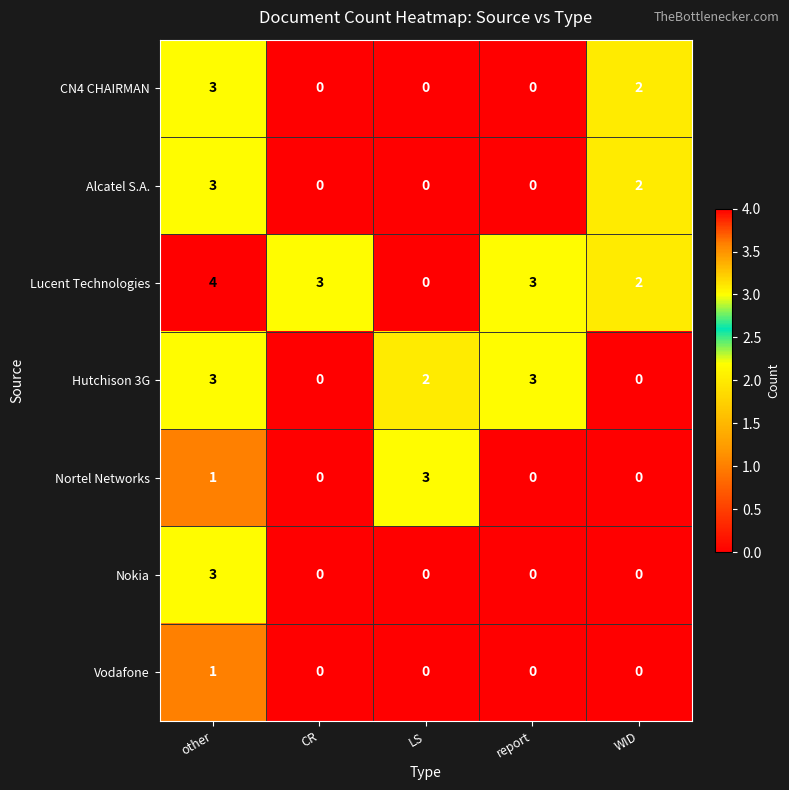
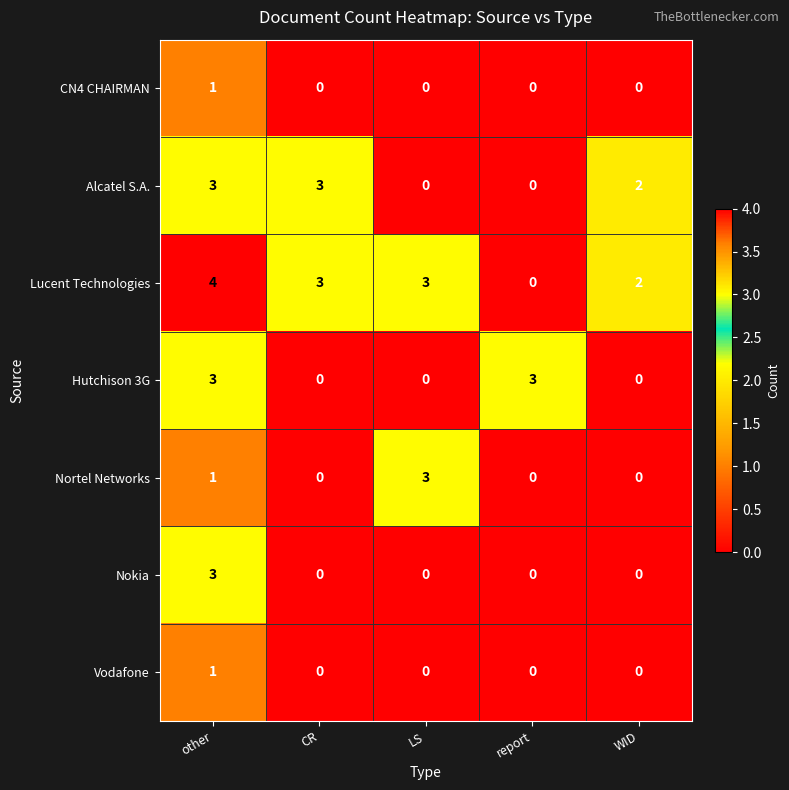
CN4 CHAIRMAN, other: 3 -> 1
CN4 CHAIRMAN, WID: 2 -> 0
Alcatel S.A., CR: 0 -> 3
Lucent Technologies, LS: 0 -> 3
Lucent Technologies, report: 3 -> 0
Hutchison 3G, LS: 2 -> 0
